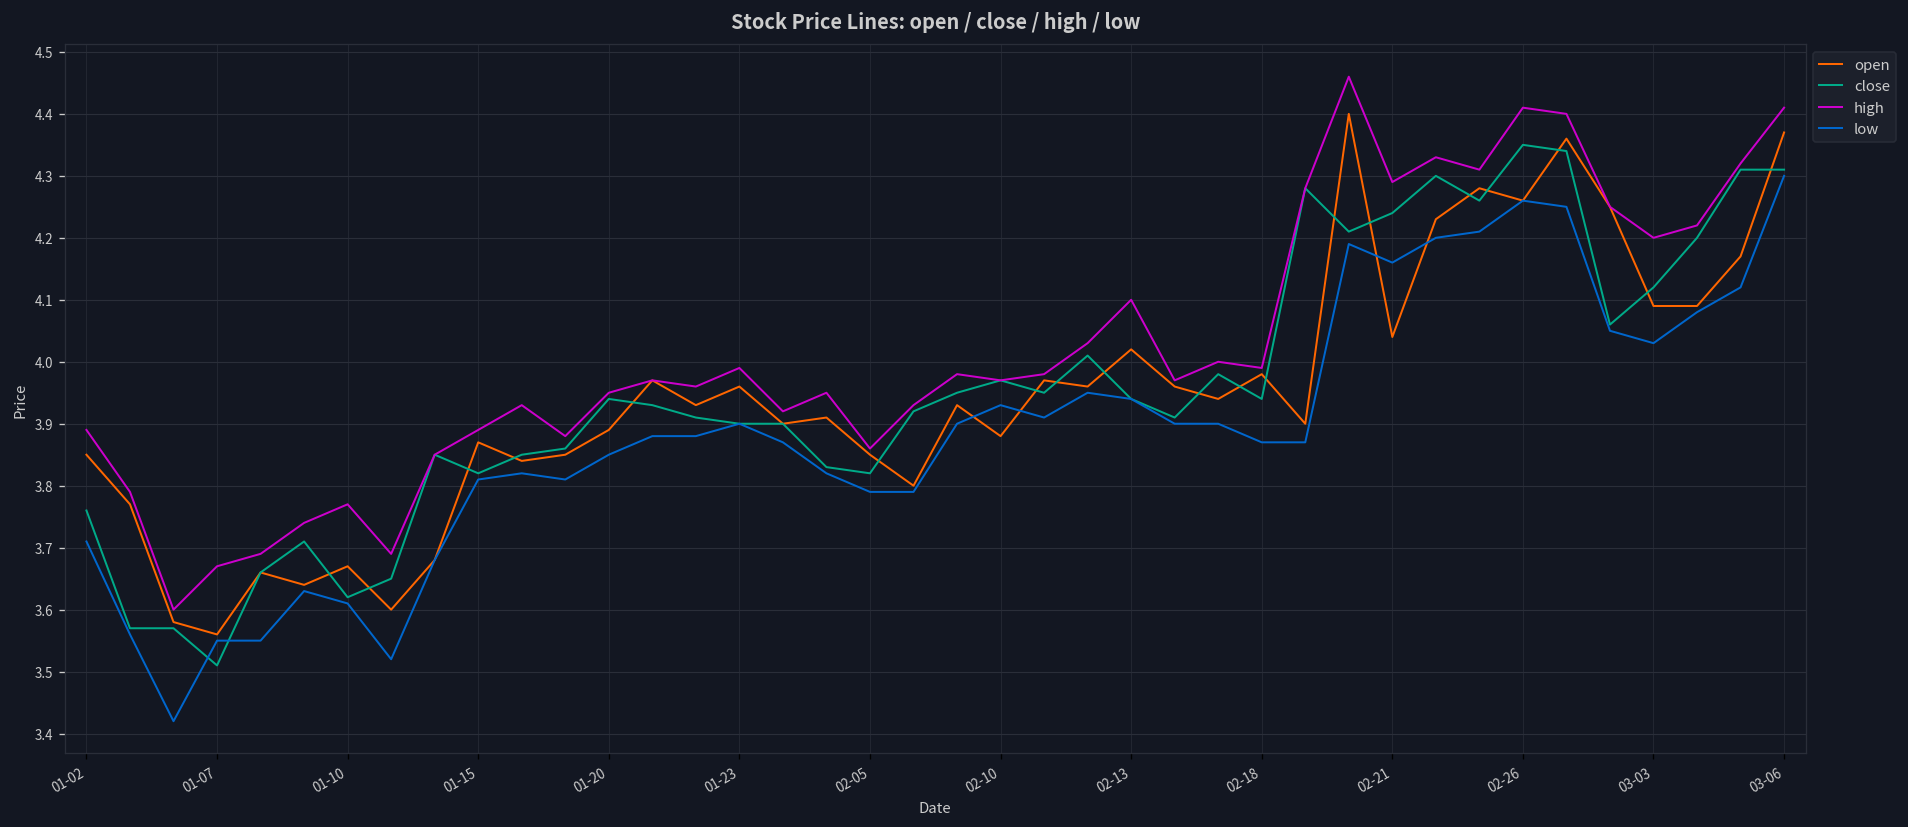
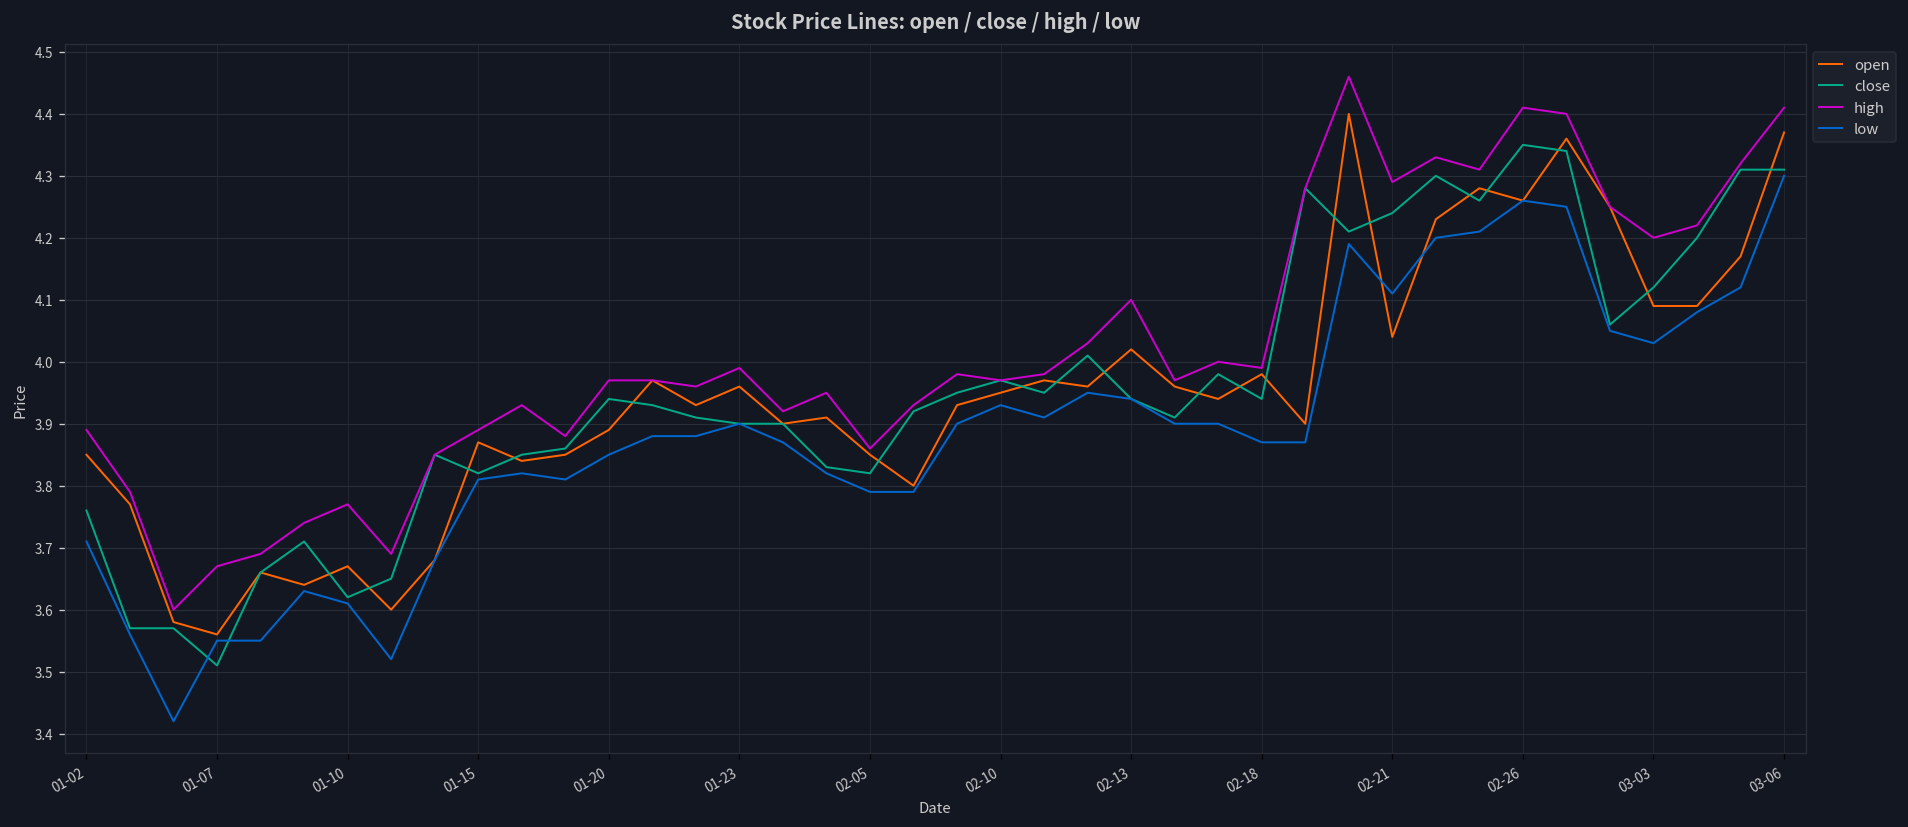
high, 01-20: 3.95 -> 3.97
open, 02-10: 3.88 -> 3.95
low, 02-21: 4.16 -> 4.11
